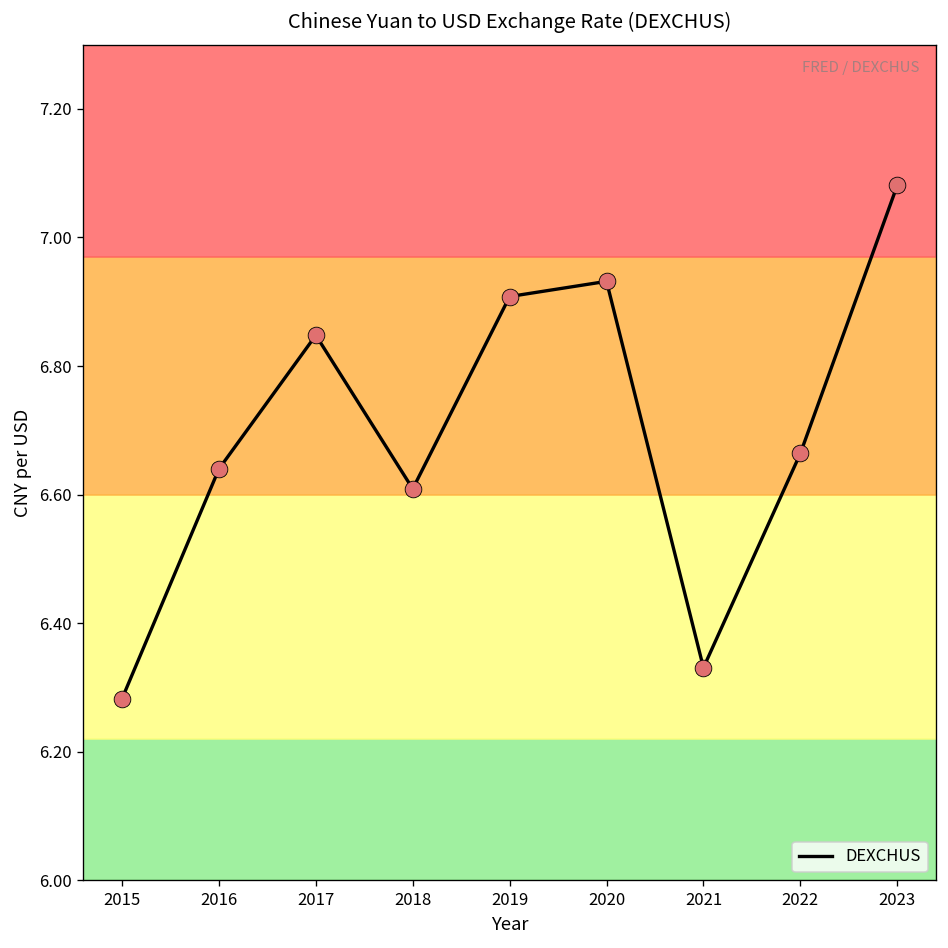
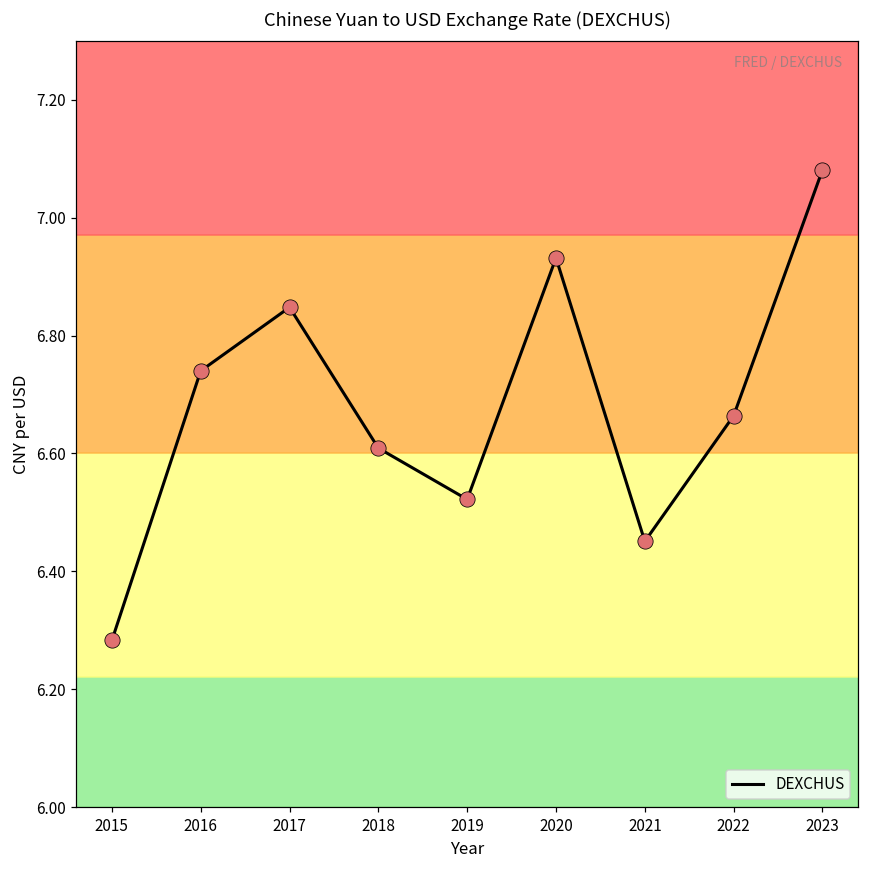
2016: 6.64 -> 6.74
2019: 6.91 -> 6.52
2021: 6.33 -> 6.45
